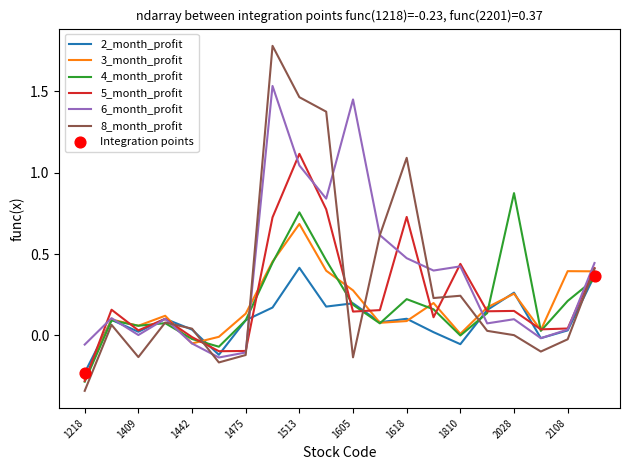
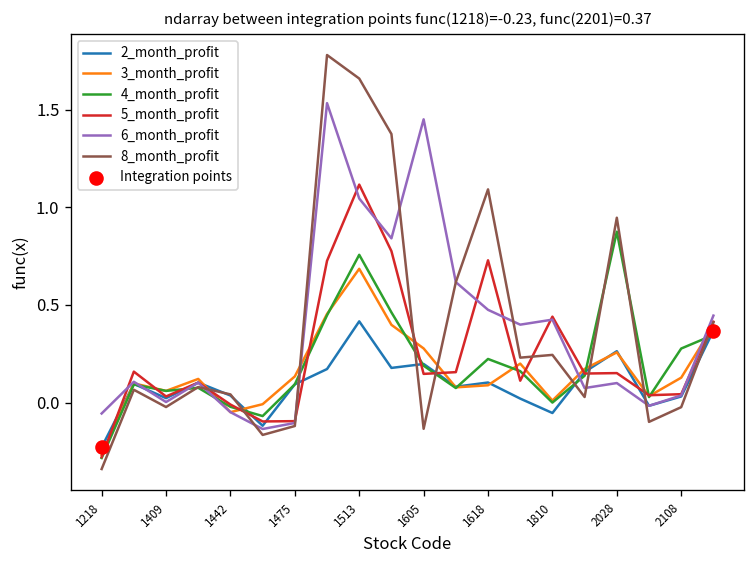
8_month_profit, 1409: -0.13 -> -0.02
8_month_profit, 1513: 1.47 -> 1.66
8_month_profit, 2028: 0.00 -> 0.95
3_month_profit, 2108: 0.40 -> 0.13
4_month_profit, 2108: 0.21 -> 0.28
